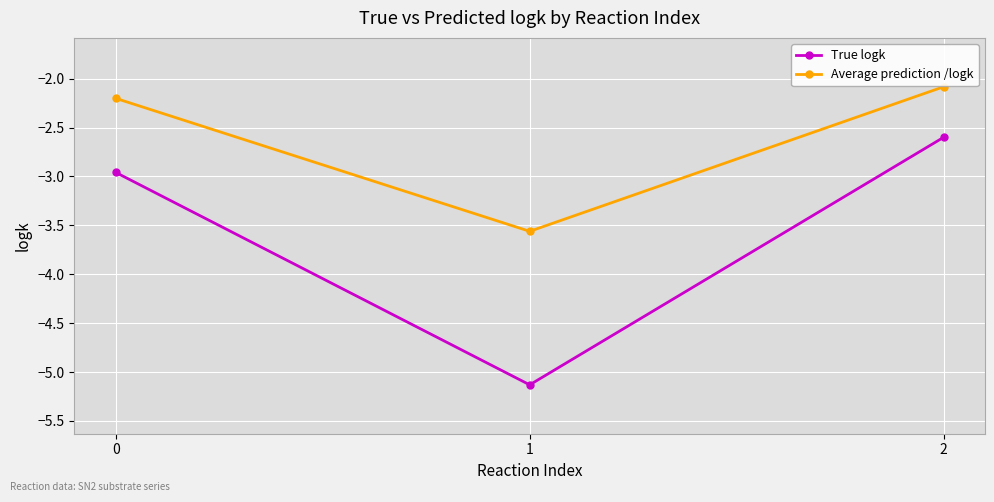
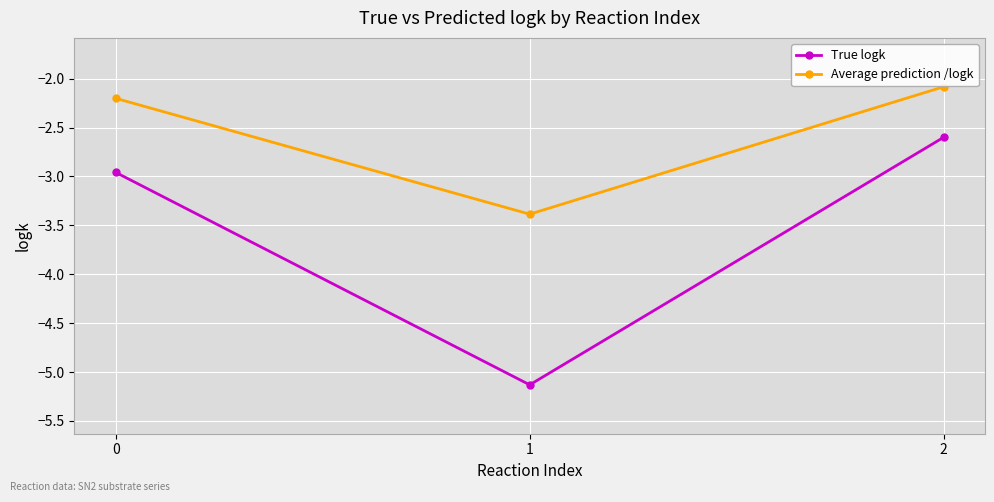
Average prediction /logk, 1: -3.6 -> -3.4
